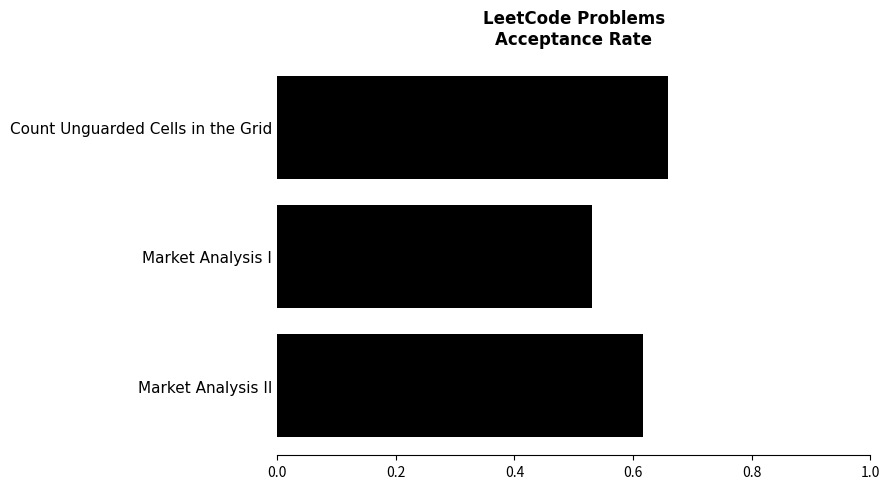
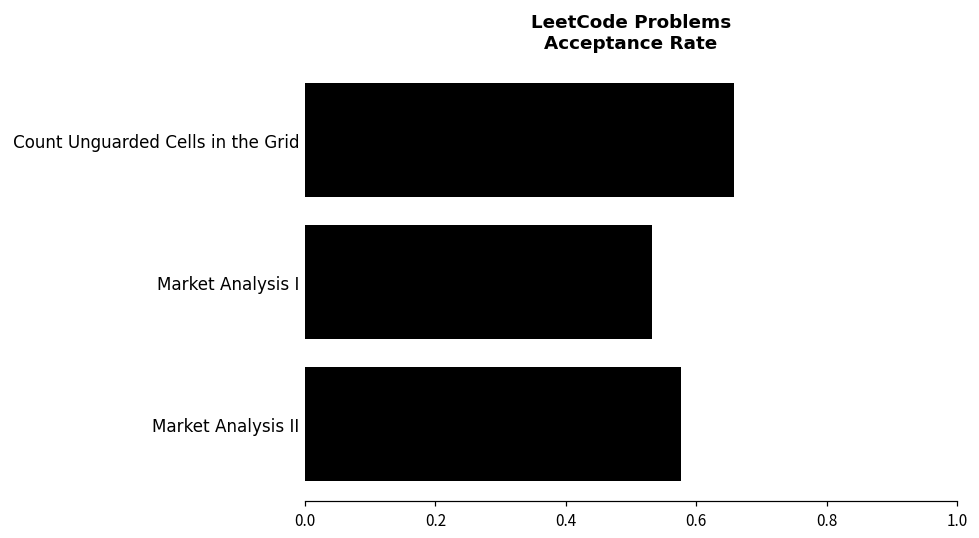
Market Analysis II: 0.62 -> 0.58
